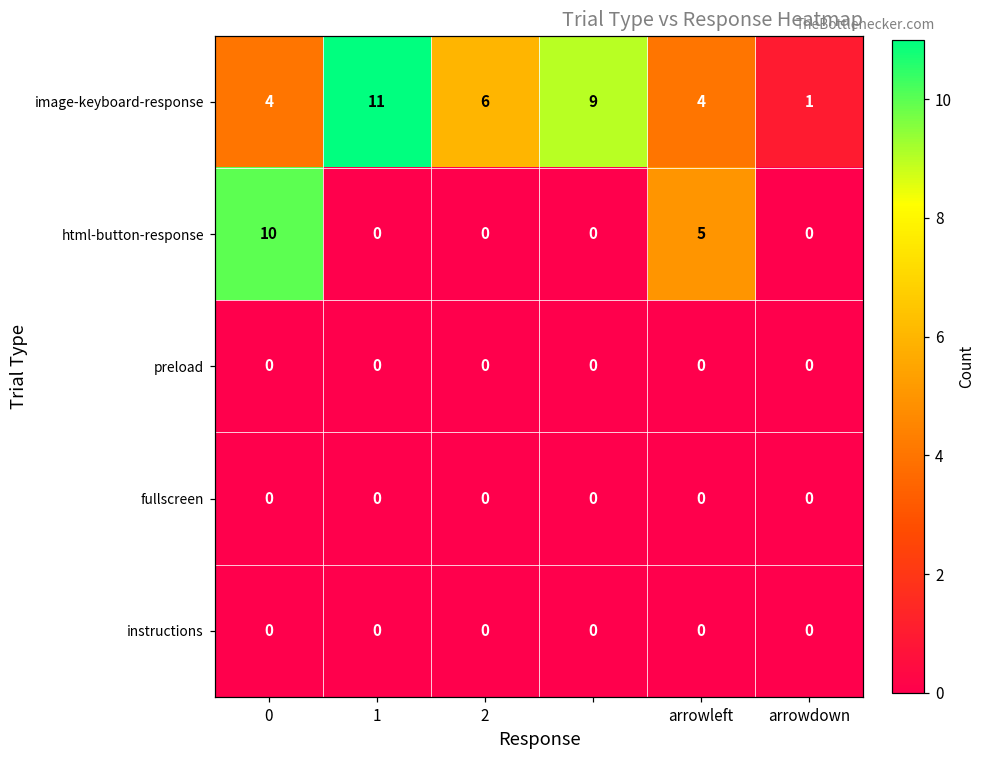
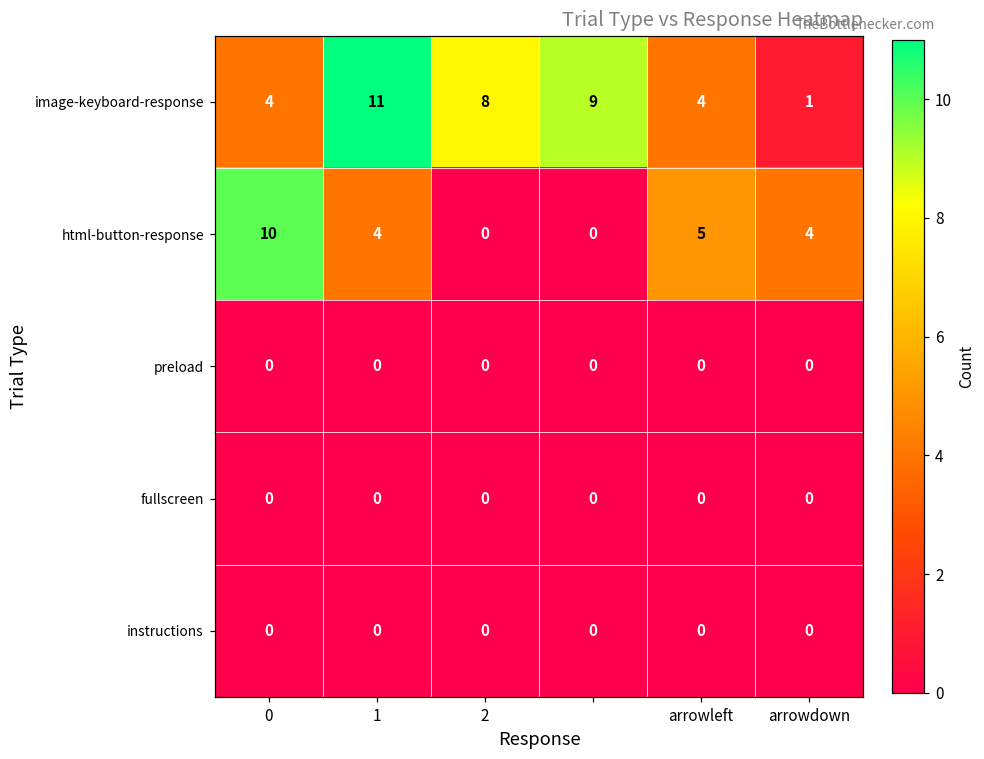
image-keyboard-response, 2: 6 -> 8
html-button-response, 1: 0 -> 4
html-button-response, arrowdown: 0 -> 4
